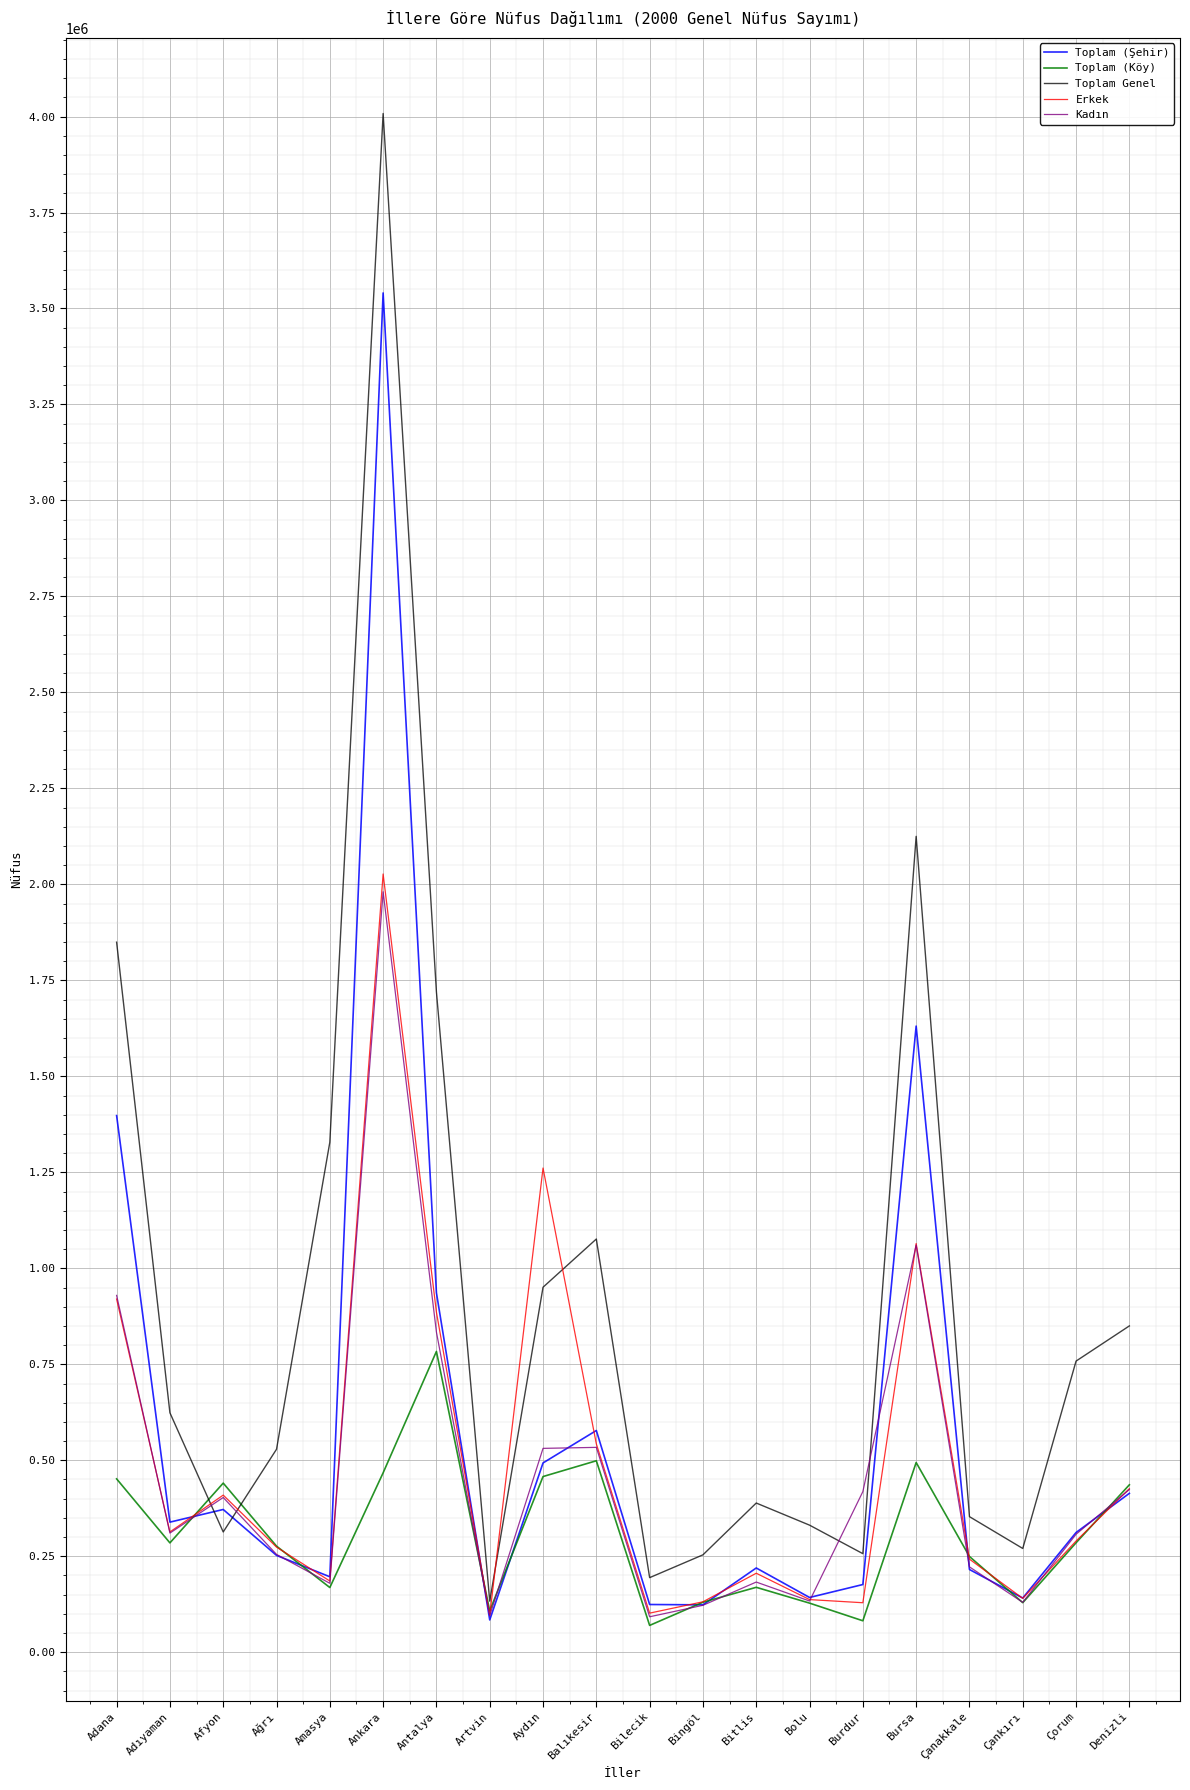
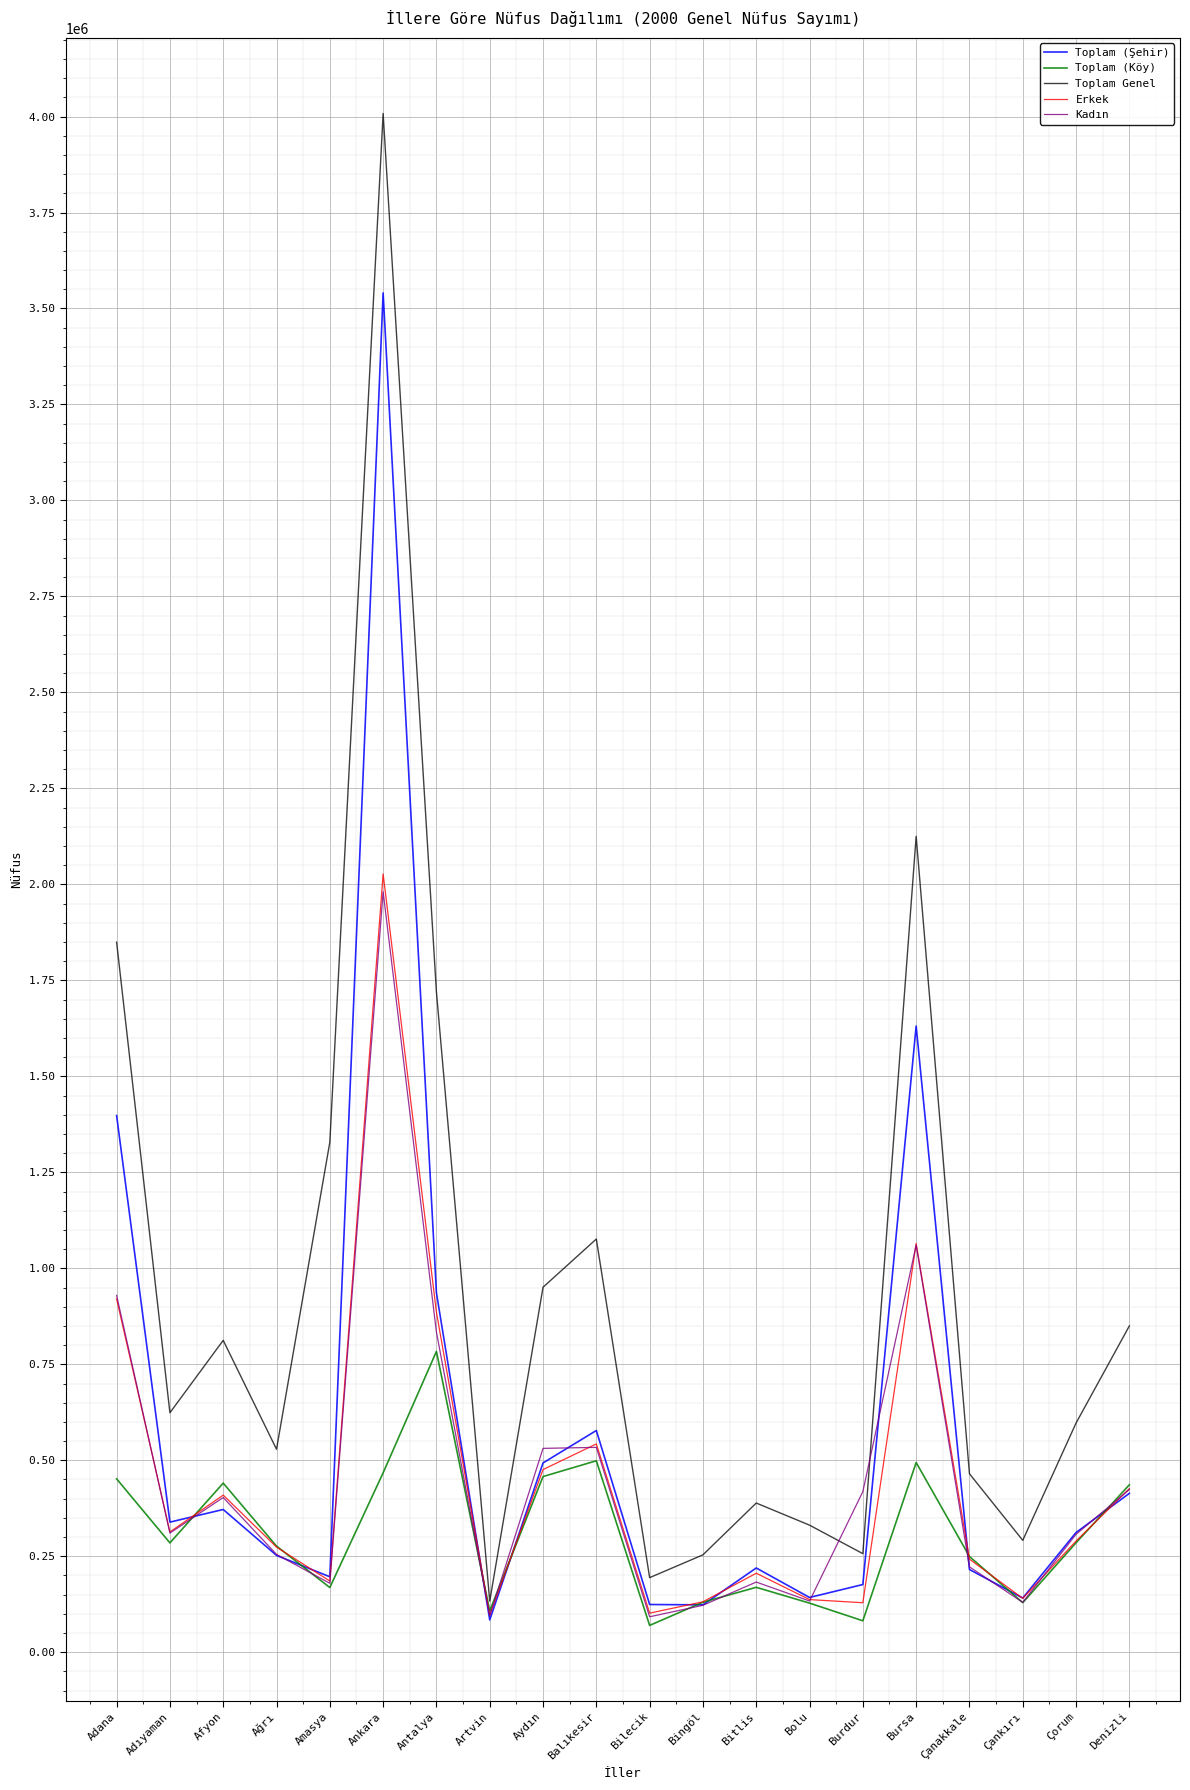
Toplam Genel, Afyon: 310000 -> 810000
Erkek, Aydın: 1260000 -> 480000
Toplam Genel, Çanakkale: 350000 -> 460000
Toplam Genel, Çankırı: 270000 -> 290000
Toplam Genel, Çorum: 760000 -> 600000
